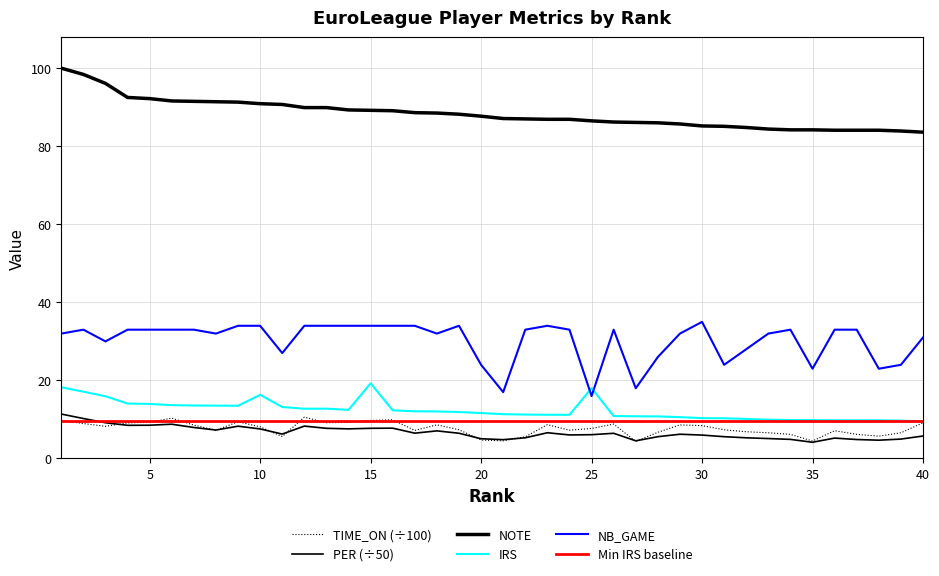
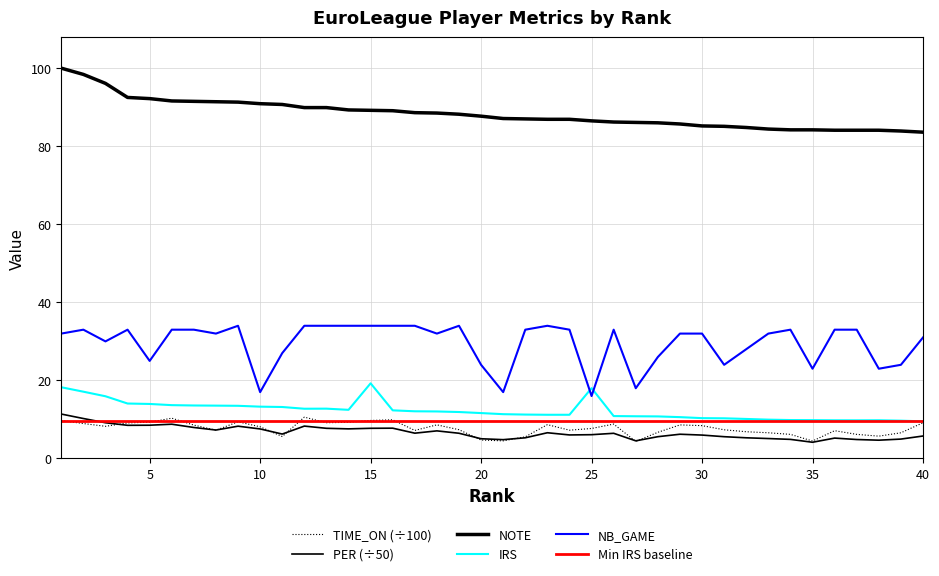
NB_GAME, 5: 33 -> 25
IRS, 10: 16 -> 13
NB_GAME, 10: 34 -> 17
NB_GAME, 30: 35 -> 32
